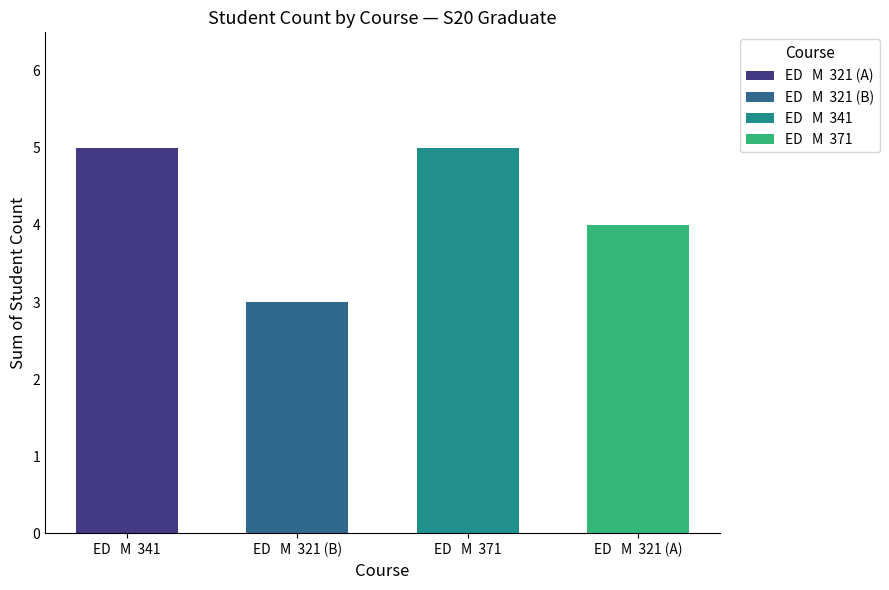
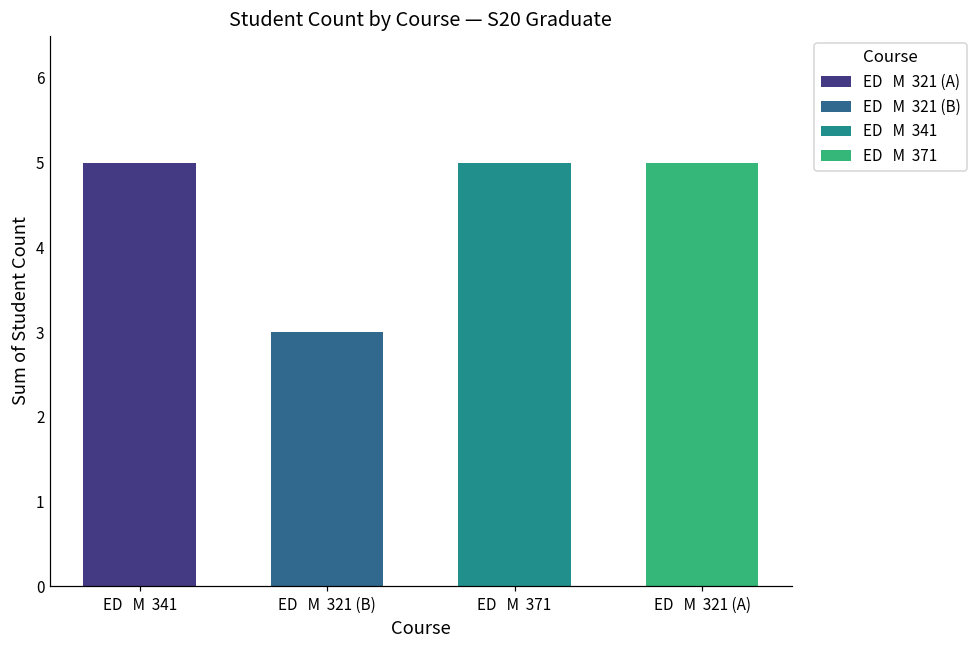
ED M 321 (A): 4 -> 5
